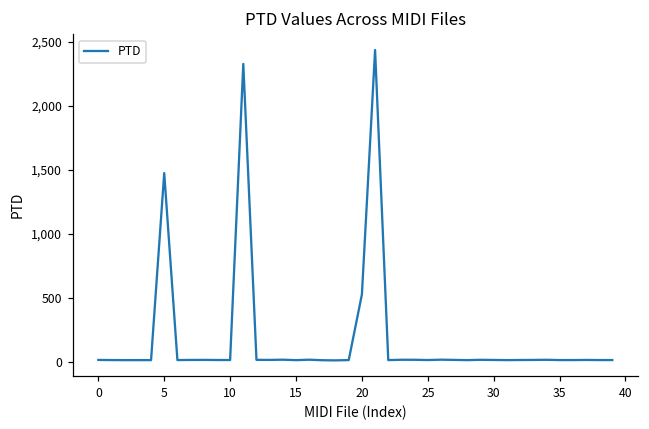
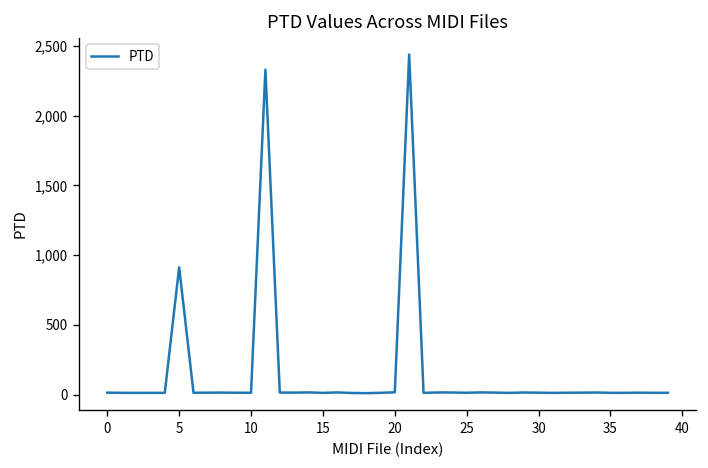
5: 1,480 -> 910
20: 530 -> 20
